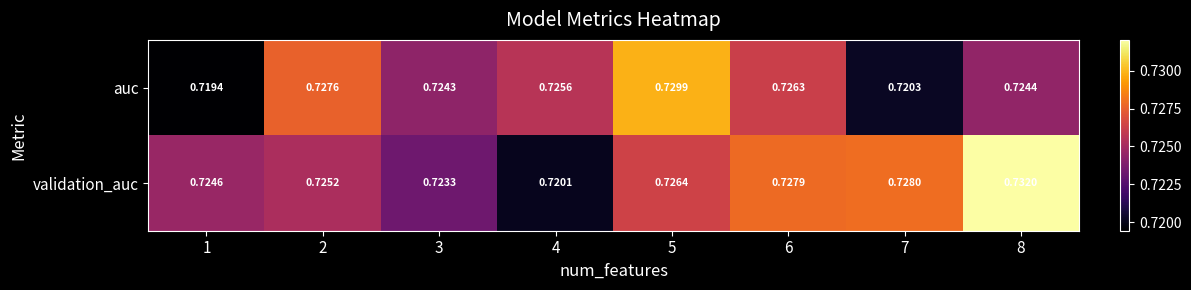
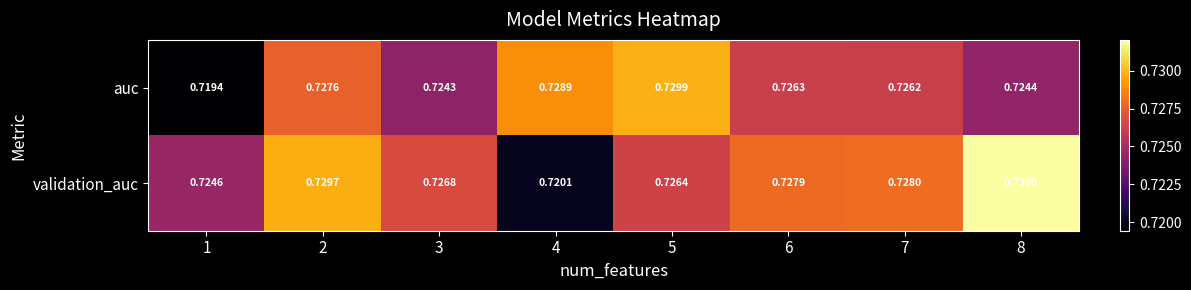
auc, 4: 0.7256 -> 0.7289
auc, 7: 0.7203 -> 0.7262
validation_auc, 2: 0.7252 -> 0.7297
validation_auc, 3: 0.7233 -> 0.7268
